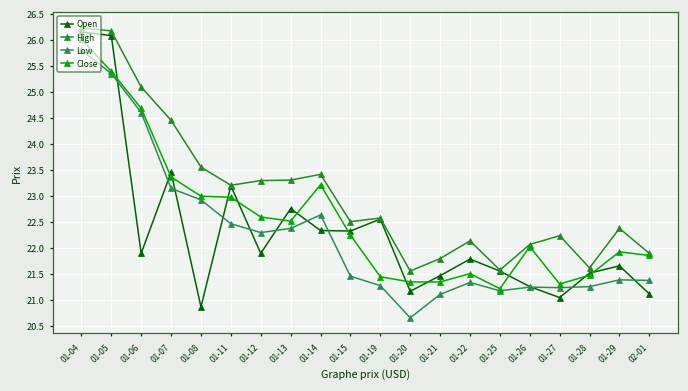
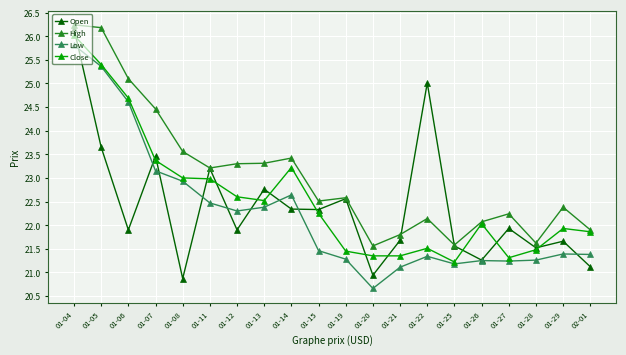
Open, 01-05: 26.1 -> 23.7
Open, 01-20: 21.2 -> 20.9
Open, 01-21: 21.5 -> 21.7
Open, 01-22: 21.8 -> 25.0
Open, 01-27: 21.1 -> 21.9
